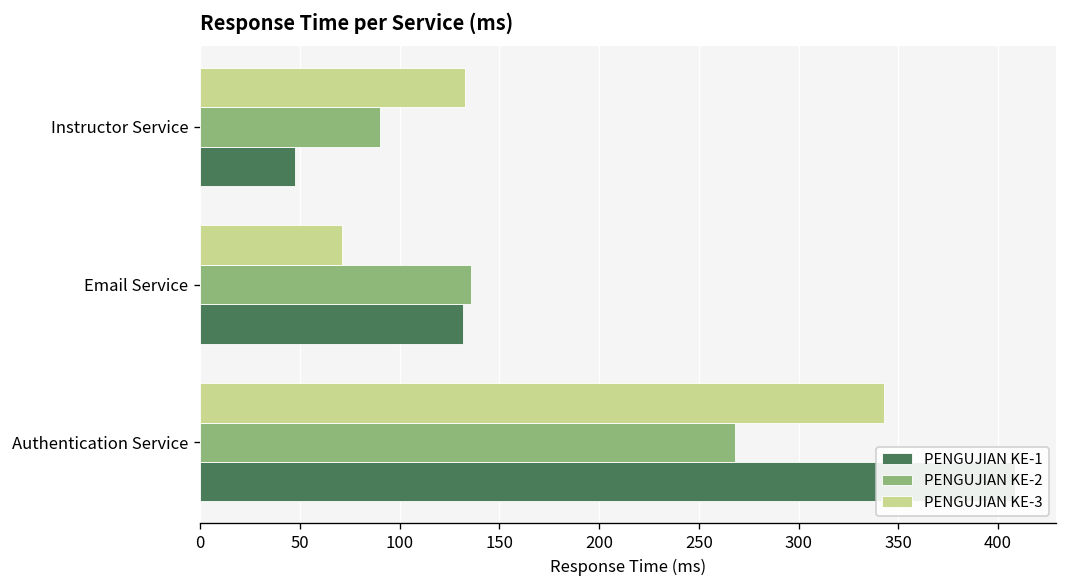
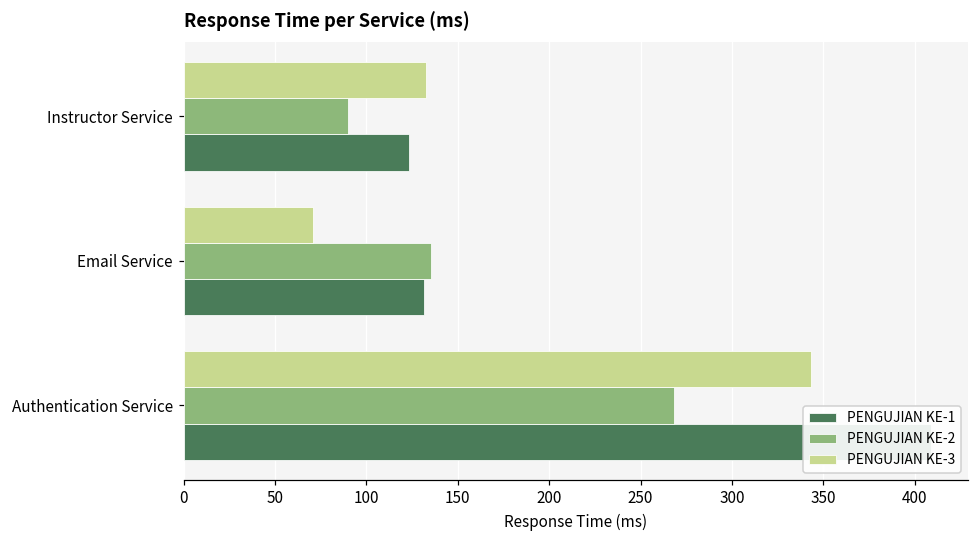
PENGUJIAN KE-1, Instructor Service: 48 -> 123
